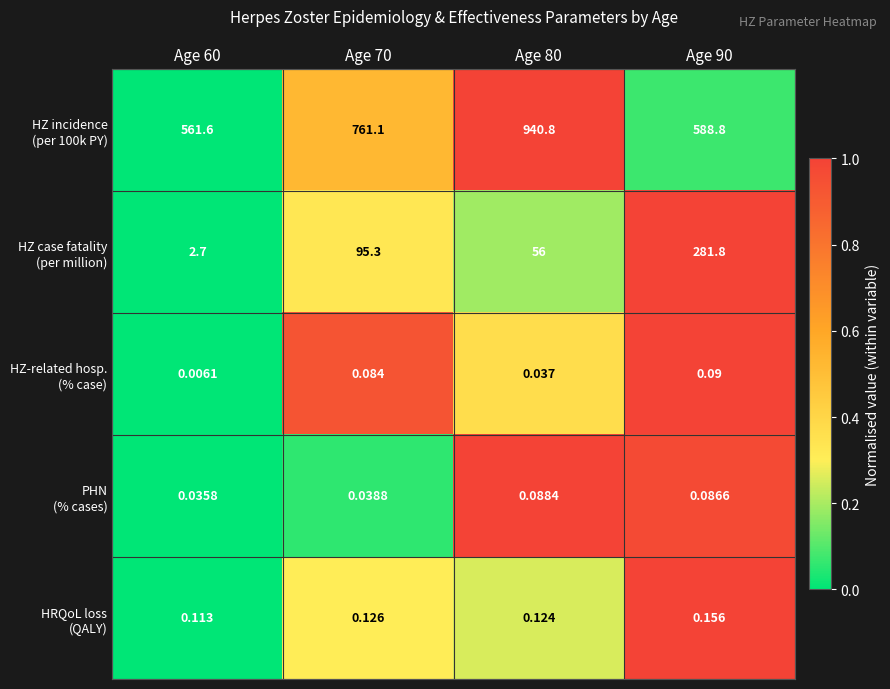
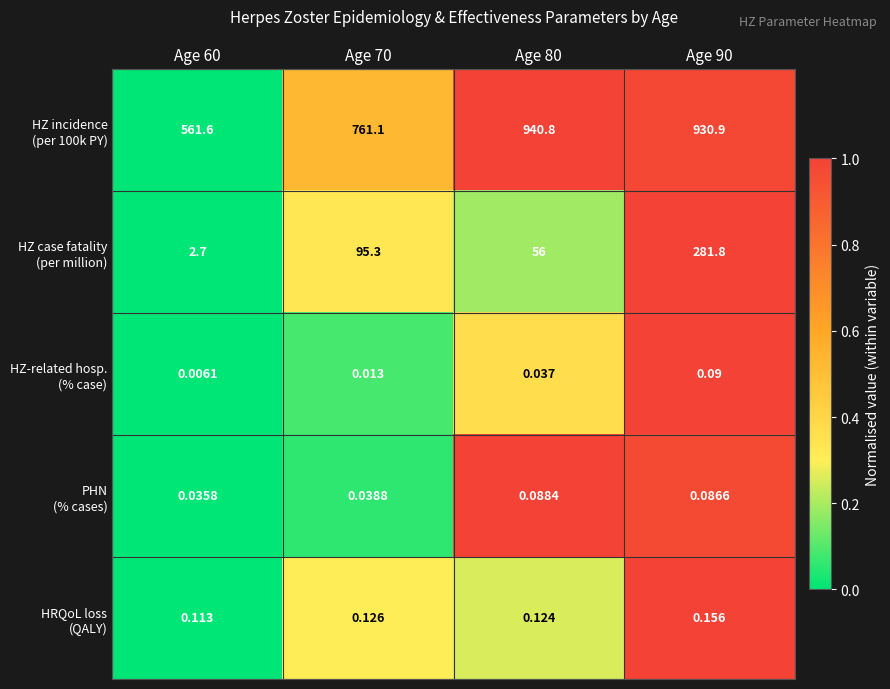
HZ incidence (per 100k PY), Age 90: 588.8 -> 930.9
HZ-related hosp. (% case), Age 70: 0.084 -> 0.013
